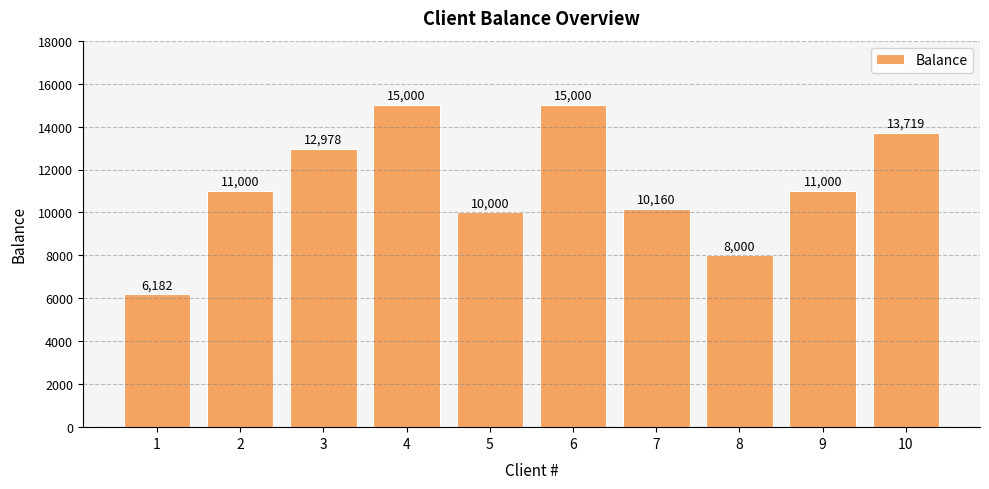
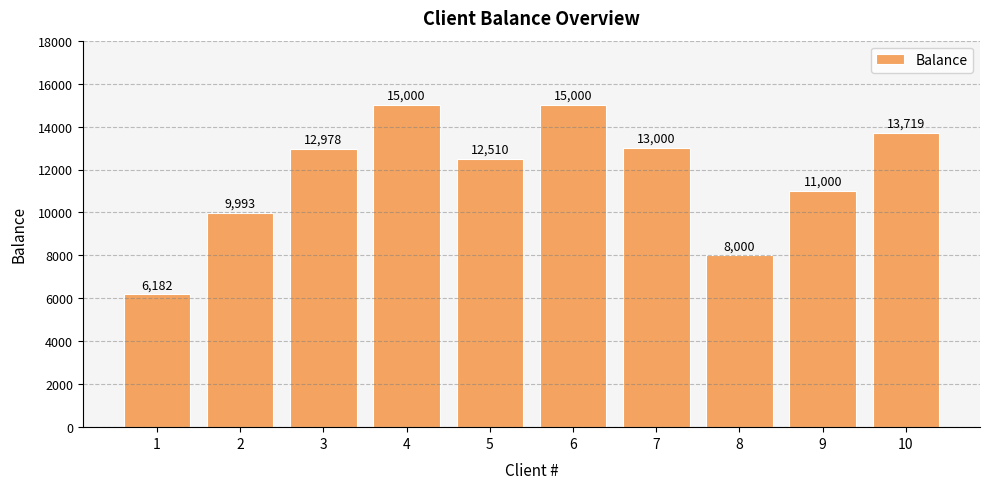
2: 11,000 -> 9,993
5: 10,000 -> 12,510
7: 10,160 -> 13,000
